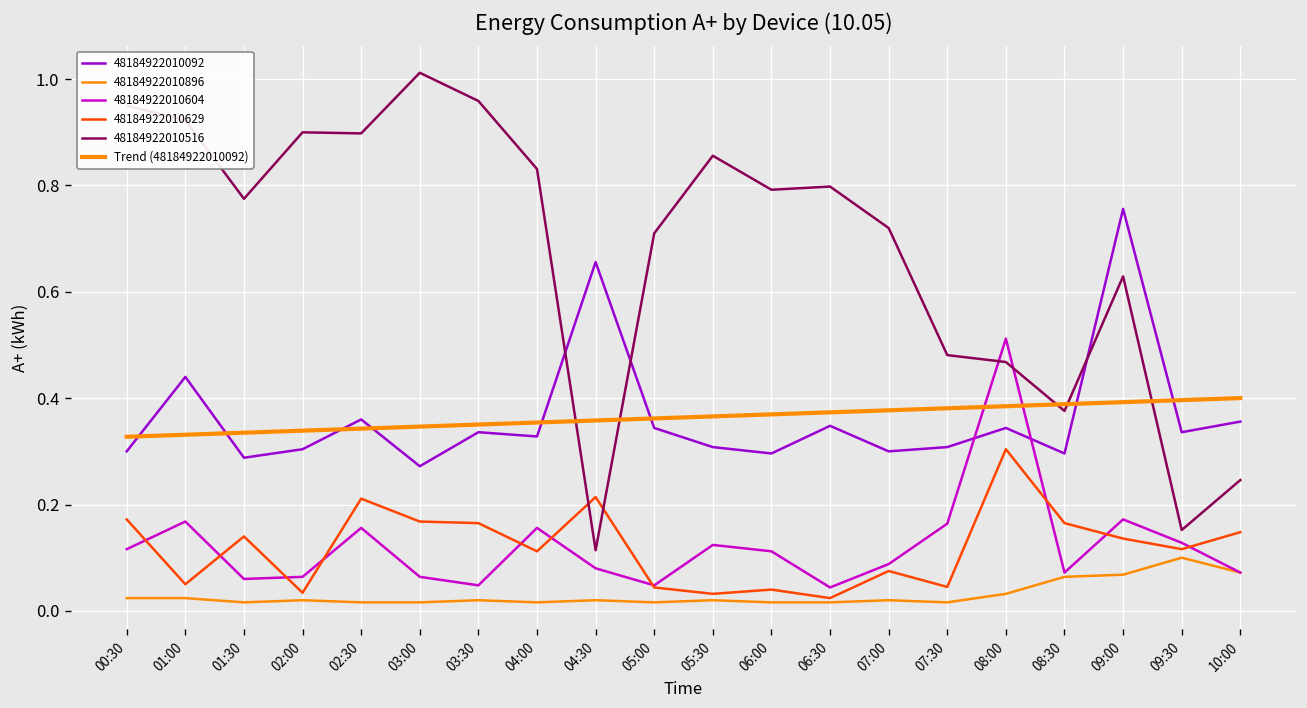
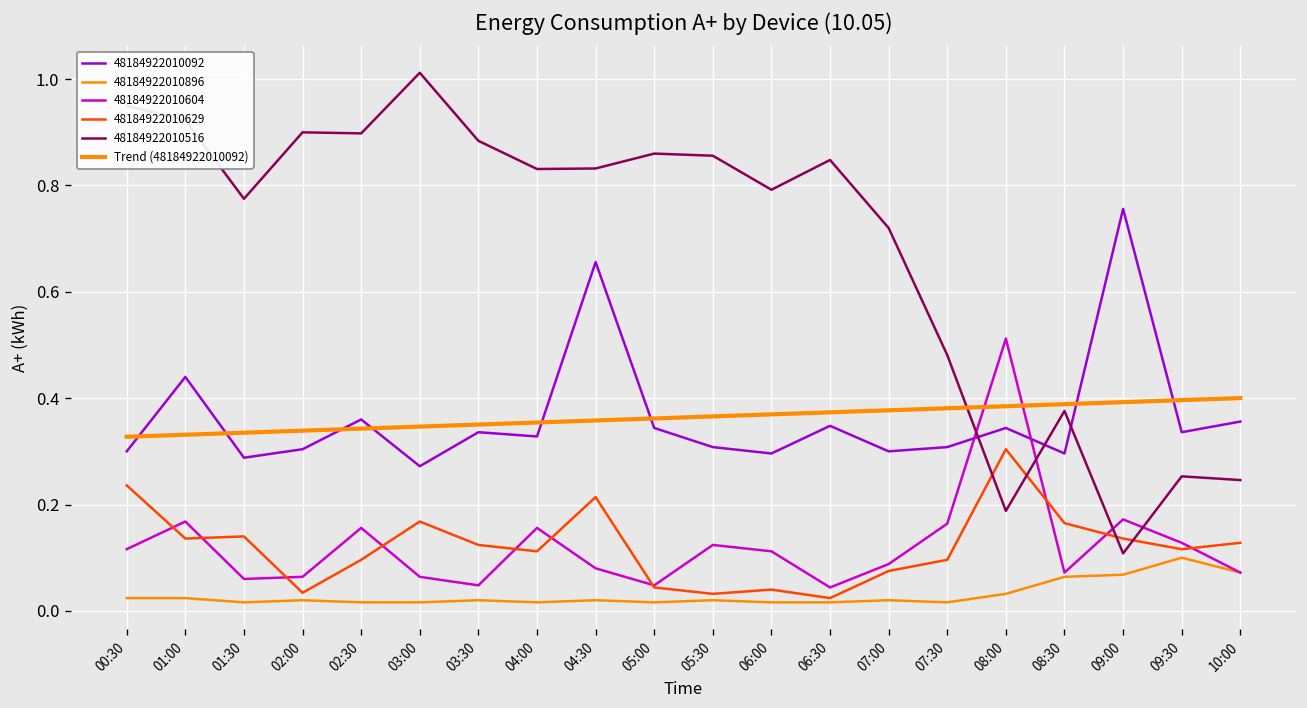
48184922010629, 00:30: 0.17 -> 0.24
48184922010629, 01:00: 0.05 -> 0.14
48184922010629, 02:30: 0.21 -> 0.10
48184922010629, 03:30: 0.17 -> 0.12
48184922010516, 03:30: 0.96 -> 0.88
48184922010516, 04:30: 0.11 -> 0.83
48184922010516, 05:00: 0.71 -> 0.86
48184922010516, 06:30: 0.80 -> 0.85
48184922010629, 07:30: 0.05 -> 0.10
48184922010516, 08:00: 0.47 -> 0.19
48184922010516, 09:00: 0.63 -> 0.11
48184922010516, 09:30: 0.15 -> 0.25
48184922010629, 10:00: 0.15 -> 0.13
